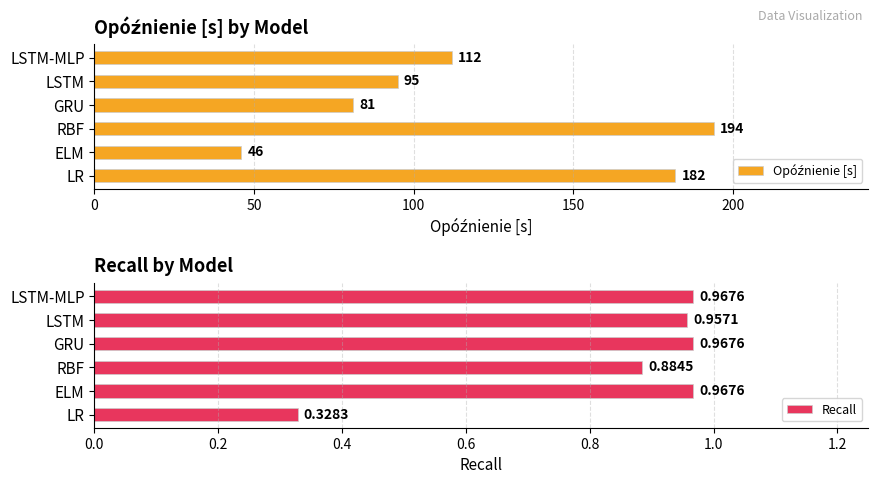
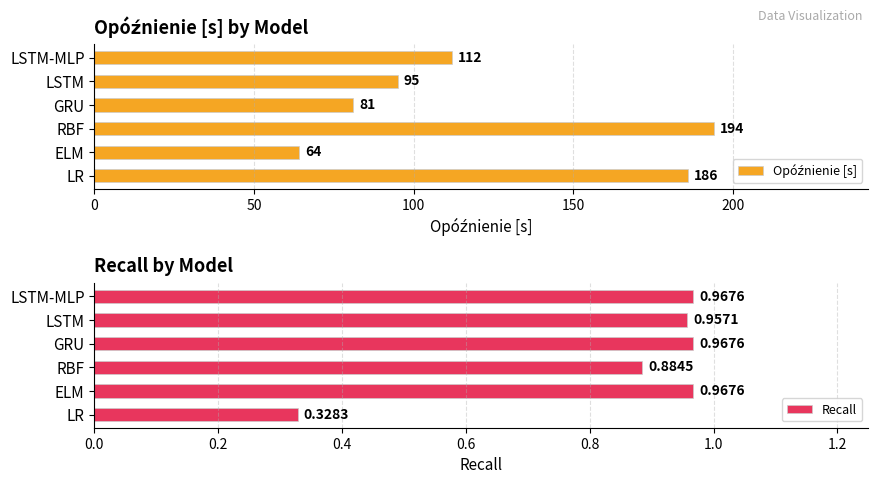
Opóźnienie [s] by Model, ELM: 46 -> 64
Opóźnienie [s] by Model, LR: 182 -> 186
